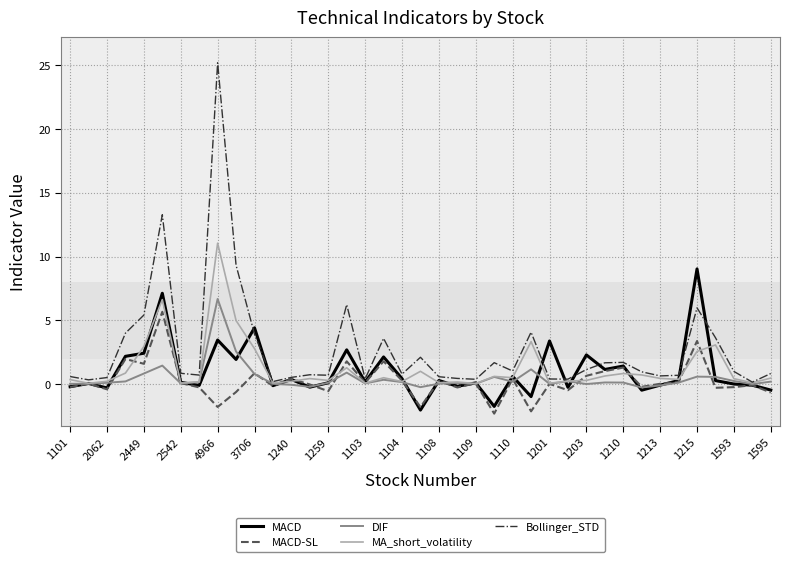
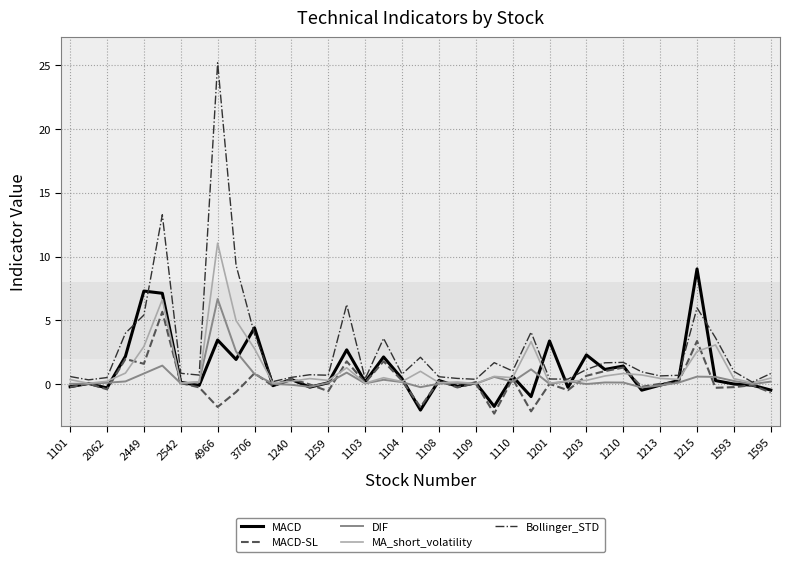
MACD, 2449: 2.4 -> 7.3
